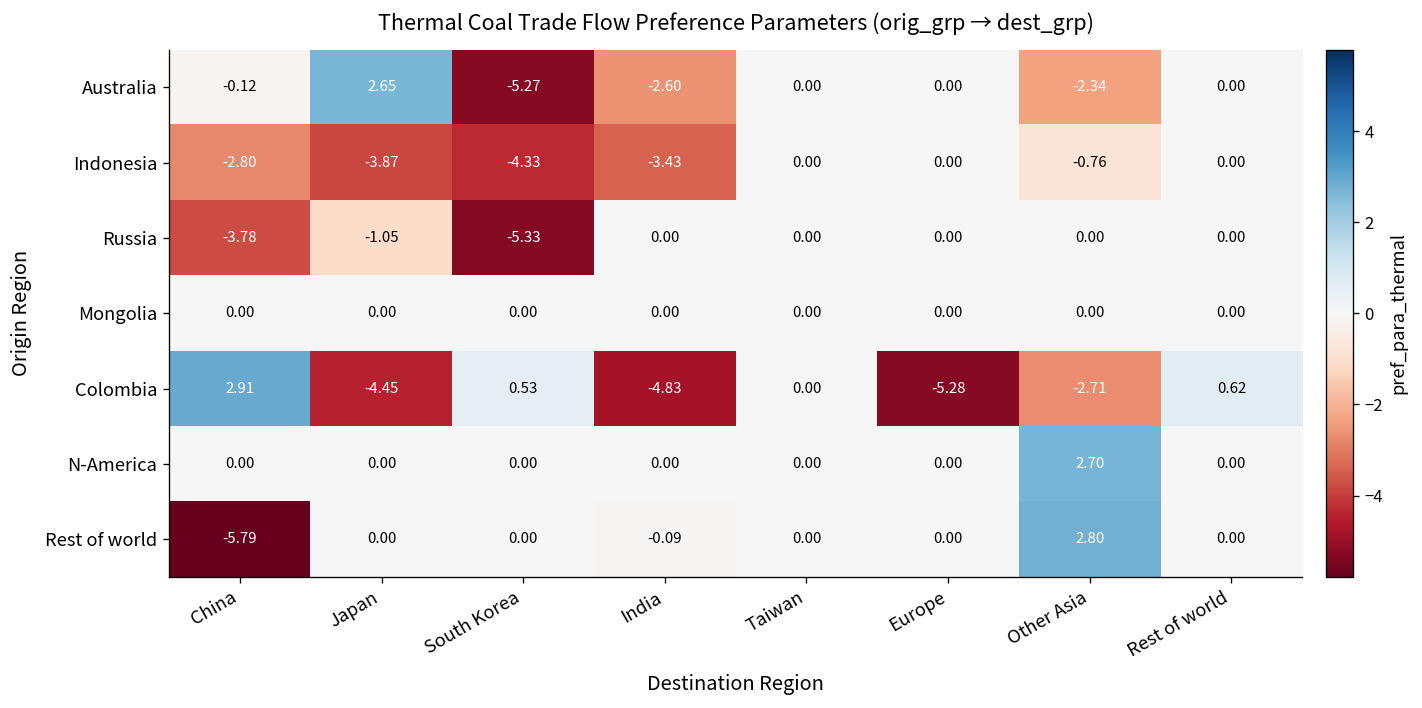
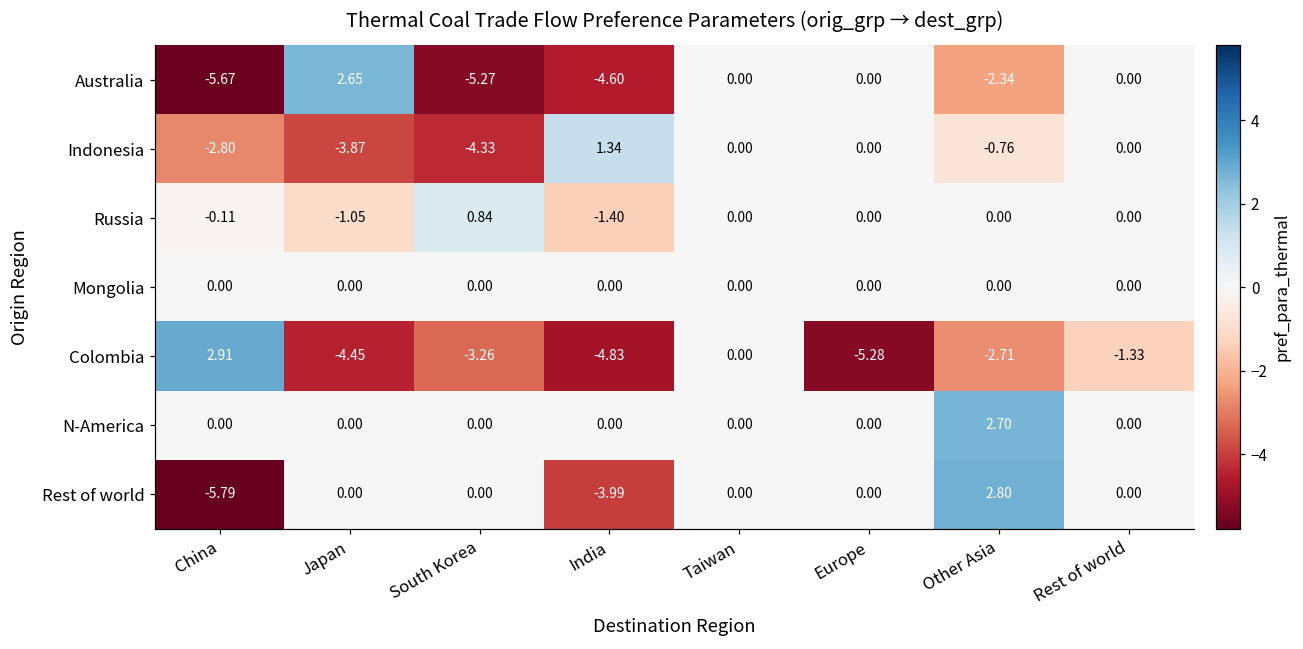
Australia, China: -0.12 -> -5.67
Australia, India: -2.60 -> -4.60
Indonesia, India: -3.43 -> 1.34
Russia, China: -3.78 -> -0.11
Russia, South Korea: -5.33 -> 0.84
Russia, India: 0.00 -> -1.40
Colombia, South Korea: 0.53 -> -3.26
Colombia, Rest of world: 0.62 -> -1.33
Rest of world, India: -0.09 -> -3.99
